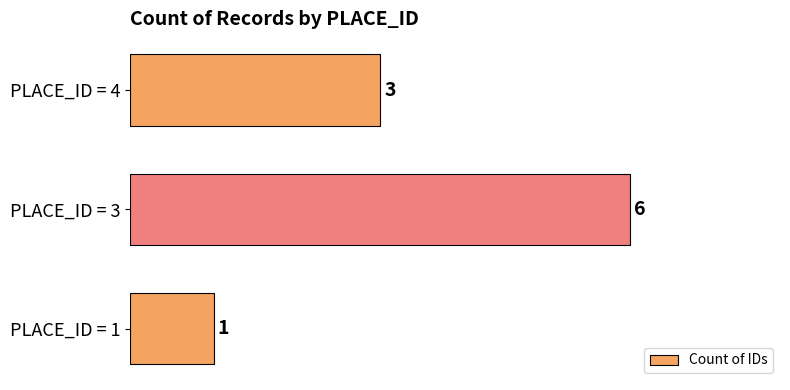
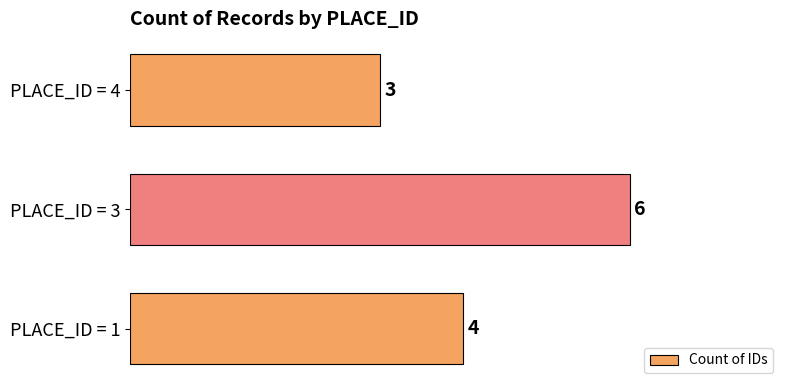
PLACE_ID = 1: 1 -> 4
